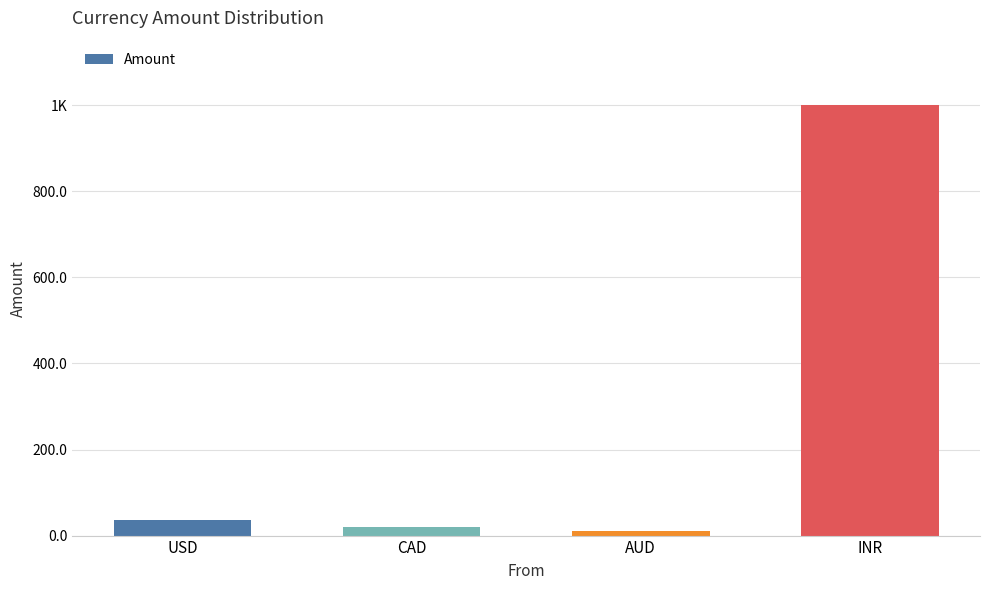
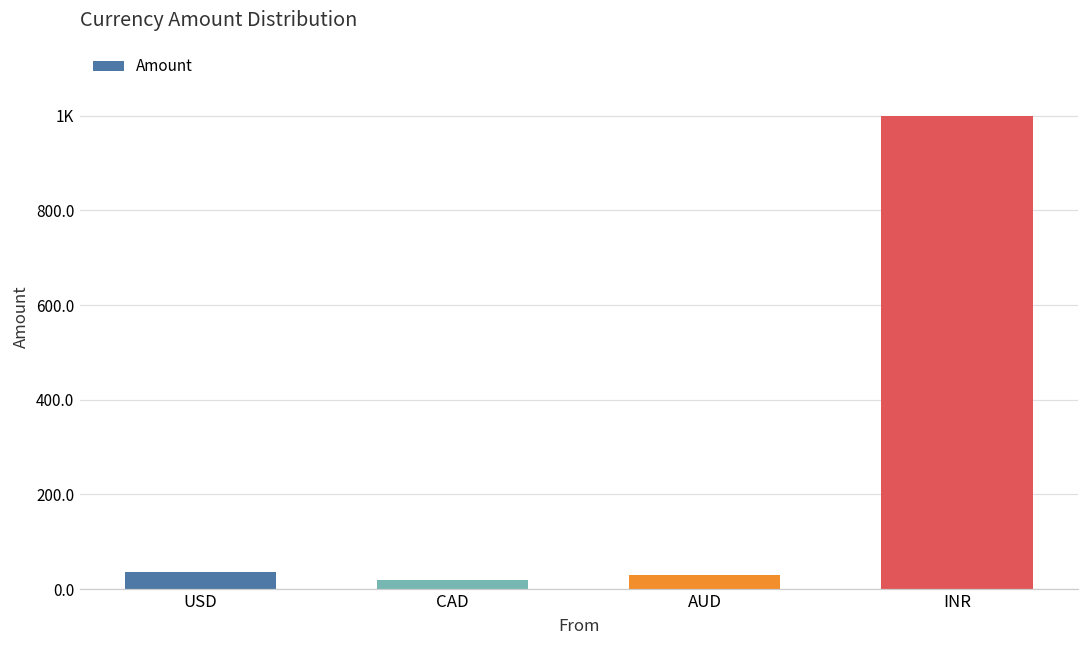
AUD: 10 -> 30
